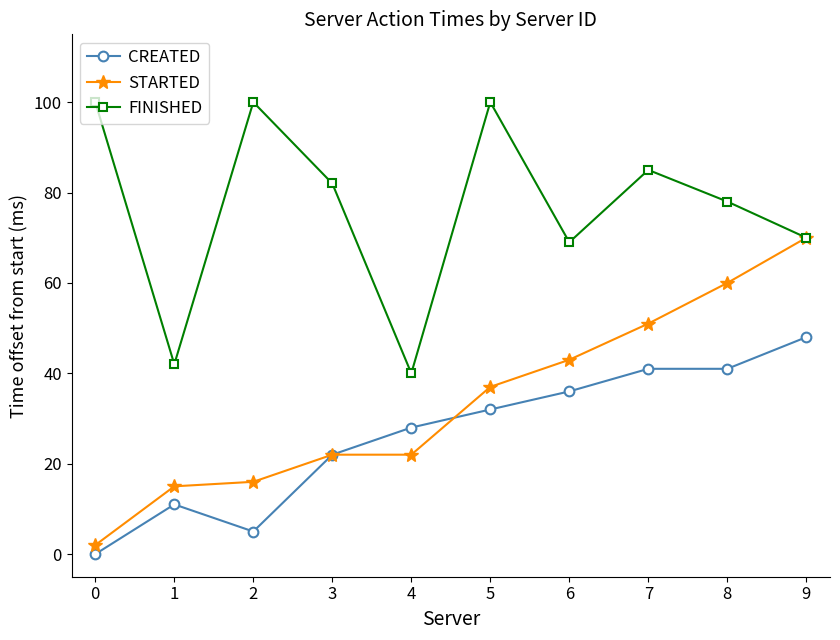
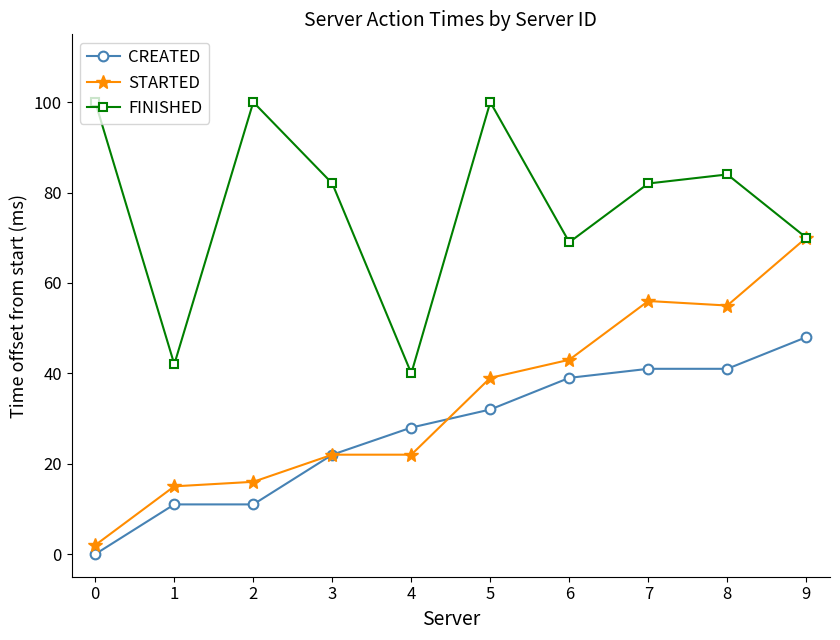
CREATED, 2: 5 -> 11
STARTED, 5: 37 -> 39
CREATED, 6: 36 -> 39
STARTED, 7: 51 -> 56
FINISHED, 7: 85 -> 82
STARTED, 8: 60 -> 55
FINISHED, 8: 78 -> 84
